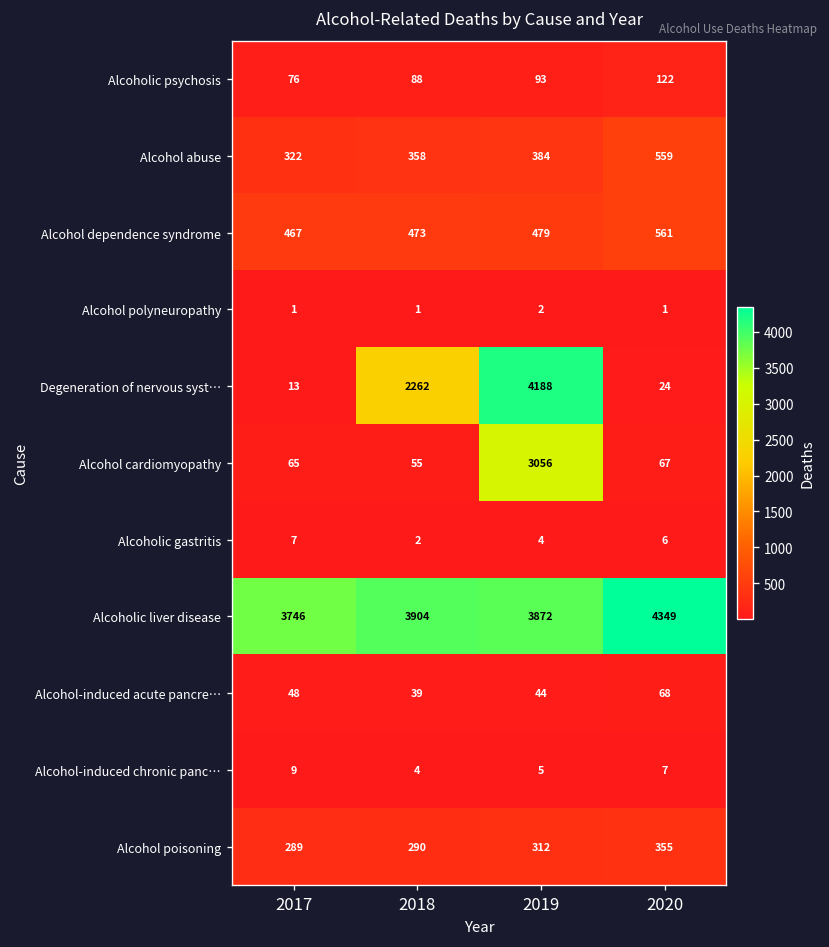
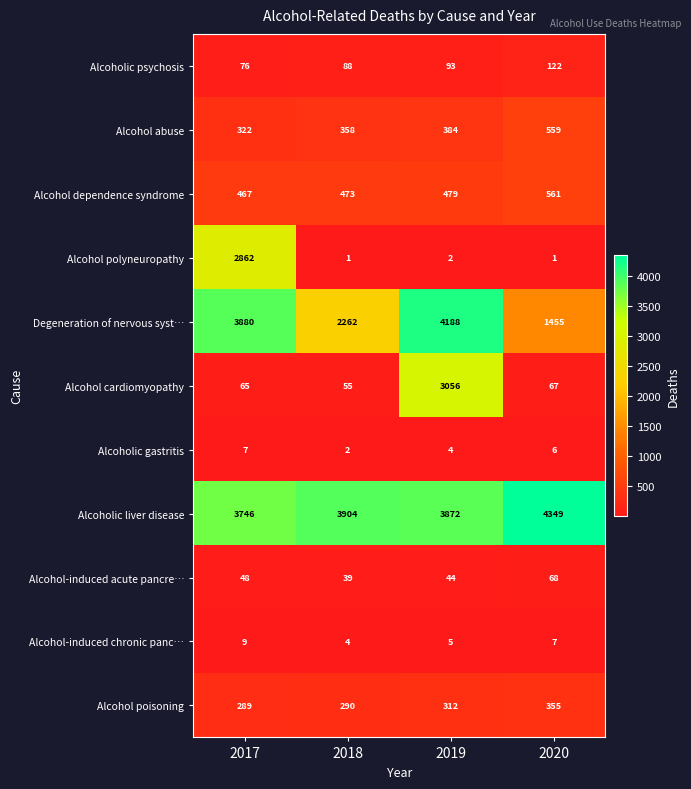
Alcohol polyneuropathy, 2017: 1 -> 2862
Degeneration of nervous syst…, 2017: 13 -> 3880
Degeneration of nervous syst…, 2020: 24 -> 1455
